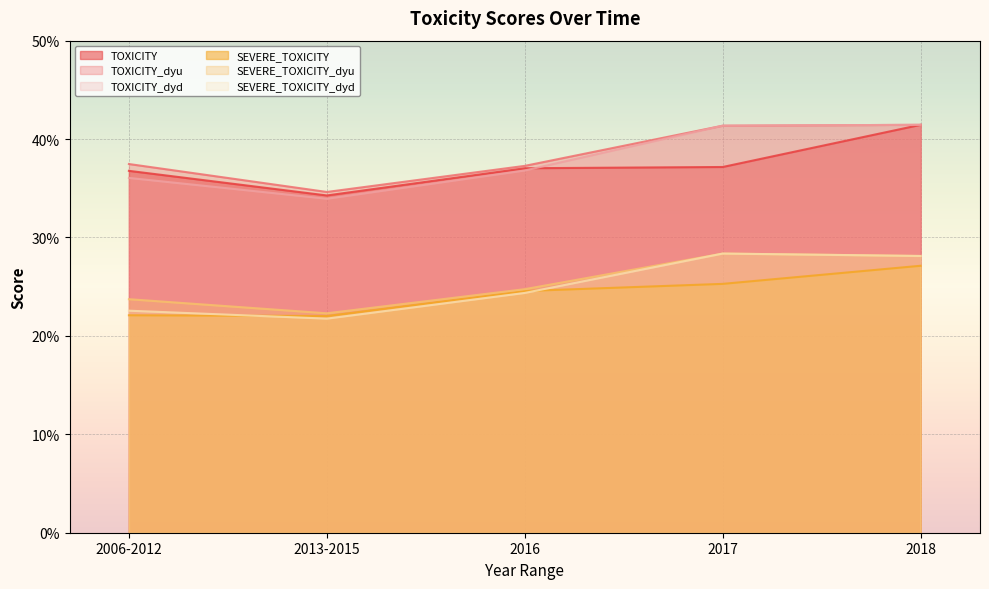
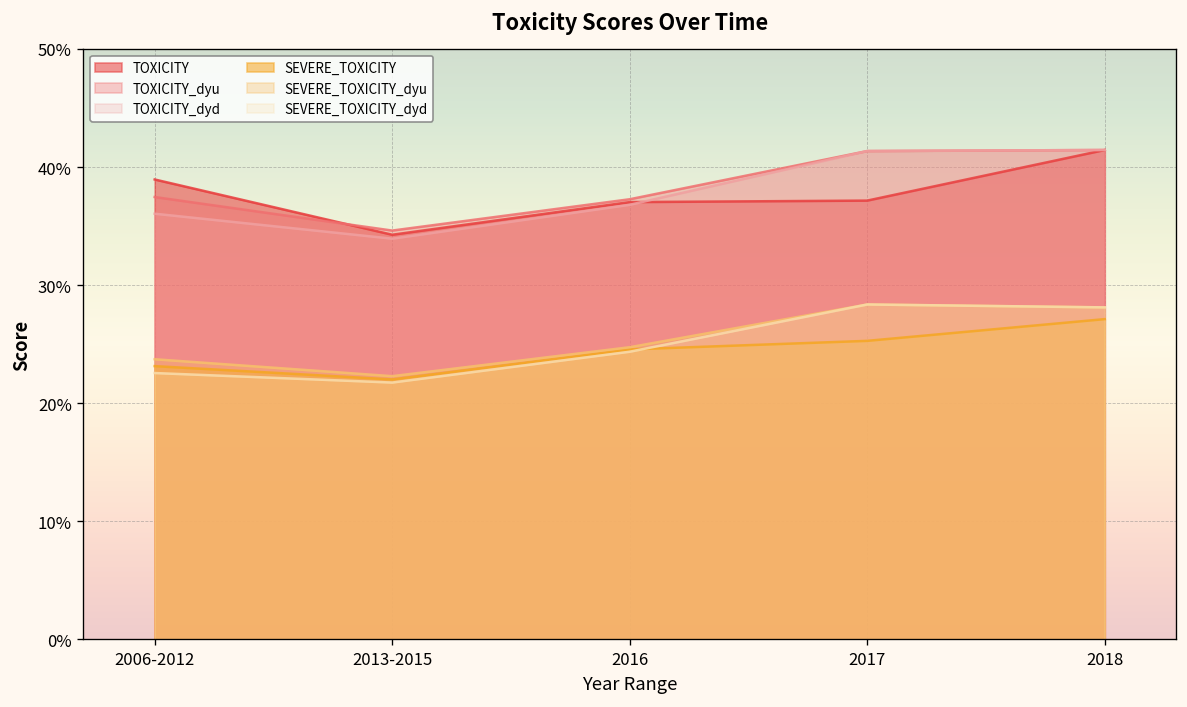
TOXICITY, 2006-2012: 37% -> 39%
SEVERE_TOXICITY, 2006-2012: 22% -> 23%
